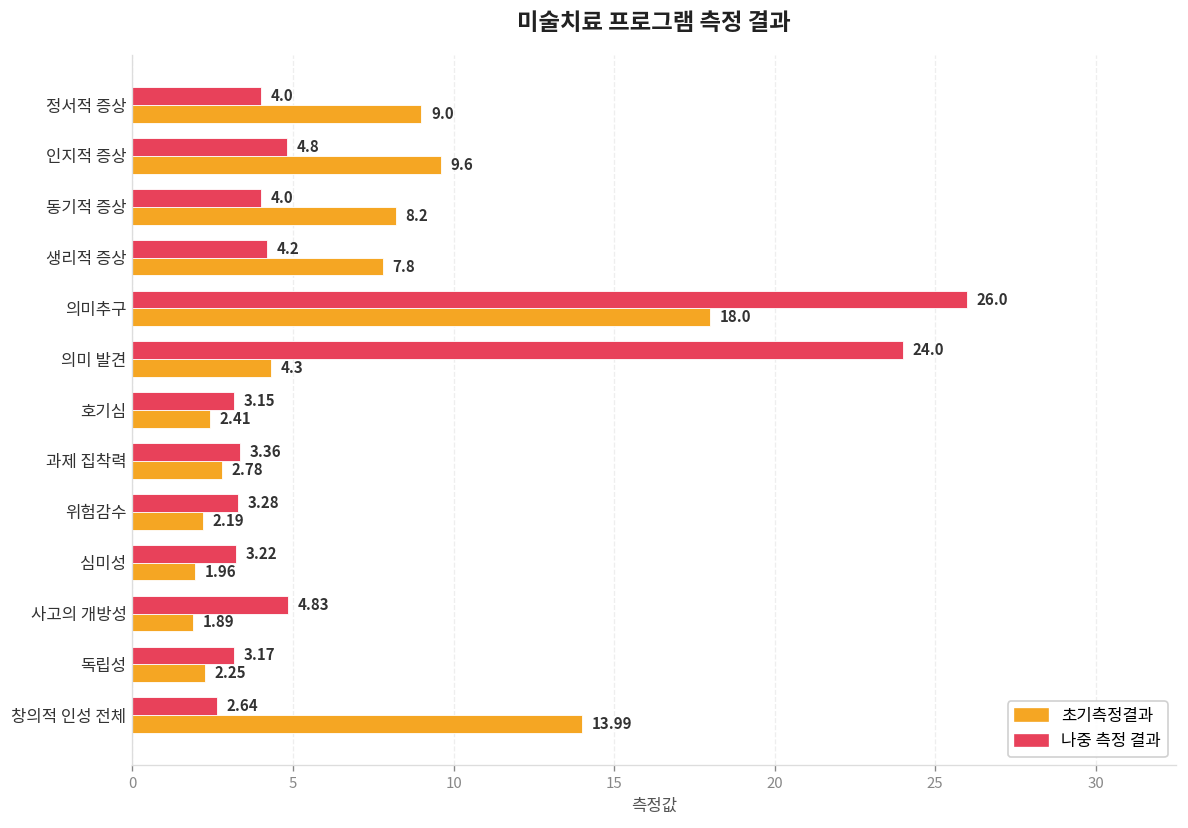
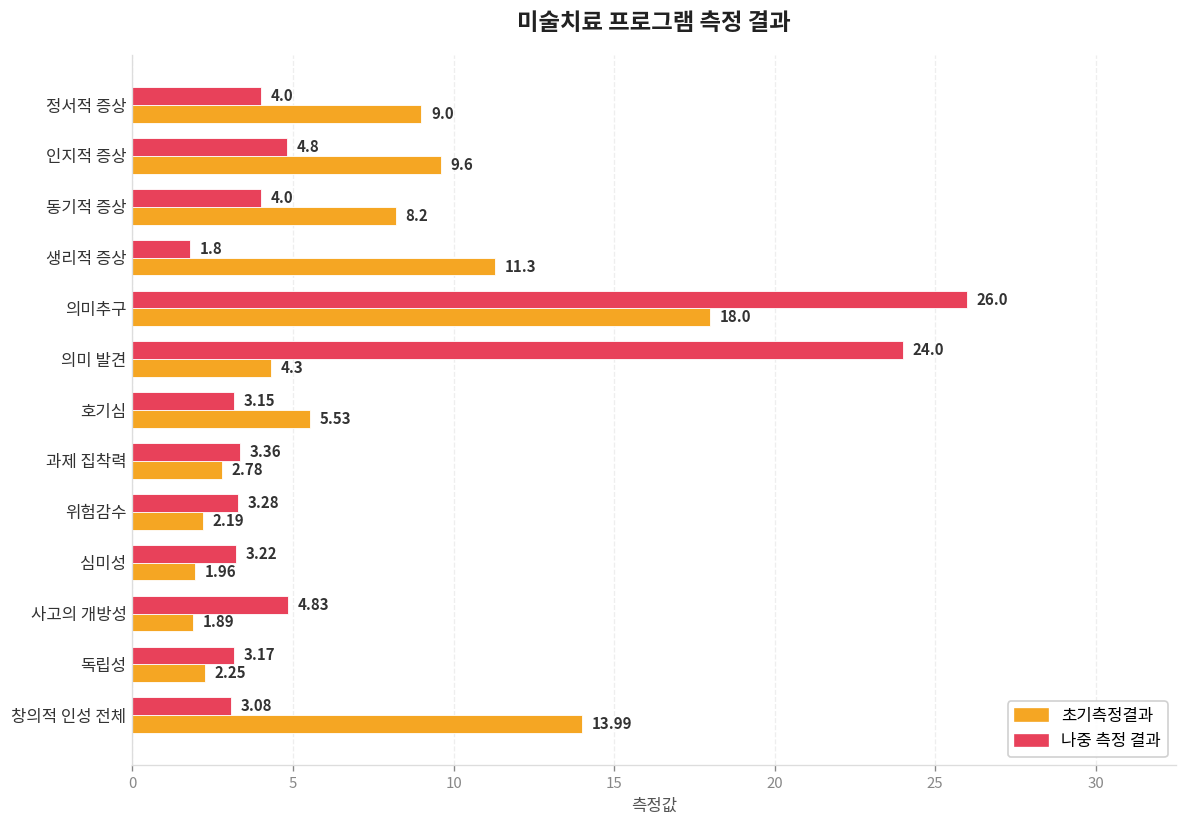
나중 측정 결과, 생리적 증상: 4.2 -> 1.8
초기측정결과, 생리적 증상: 7.8 -> 11.3
초기측정결과, 호기심: 2.41 -> 5.53
나중 측정 결과, 창의적 인성 전체: 2.64 -> 3.08
